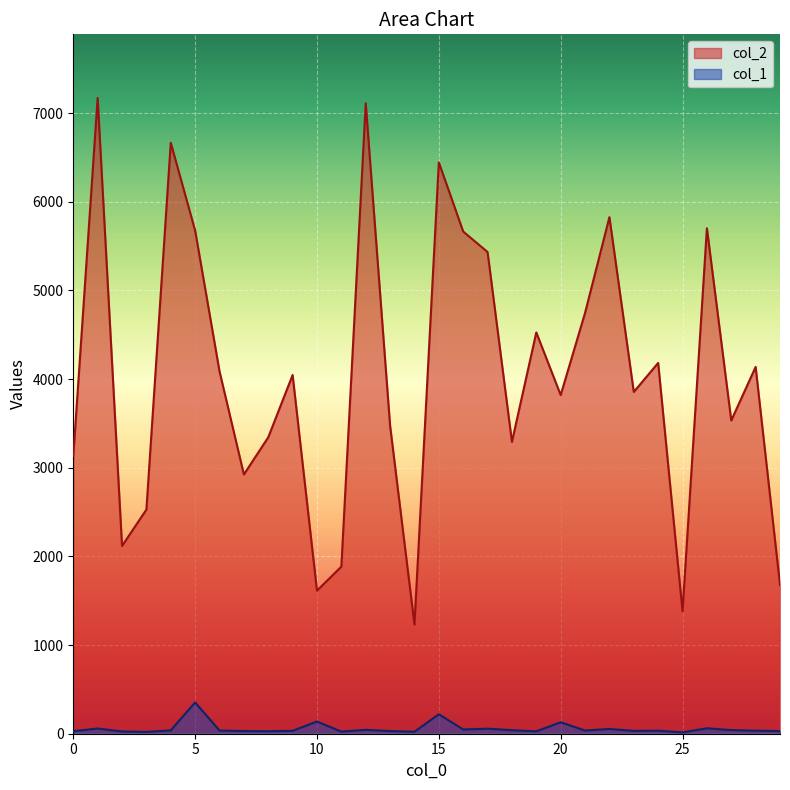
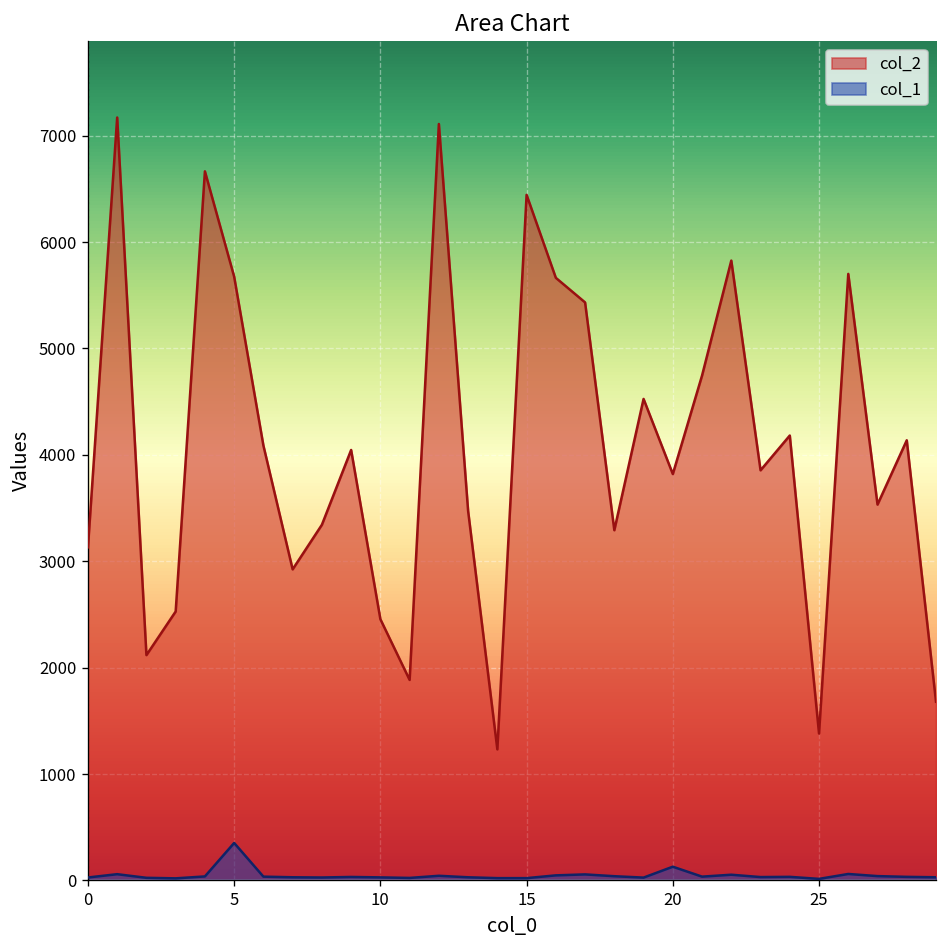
col_2, 10: 1600 -> 2500
col_1, 10: 100 -> 0
col_1, 15: 200 -> 0
